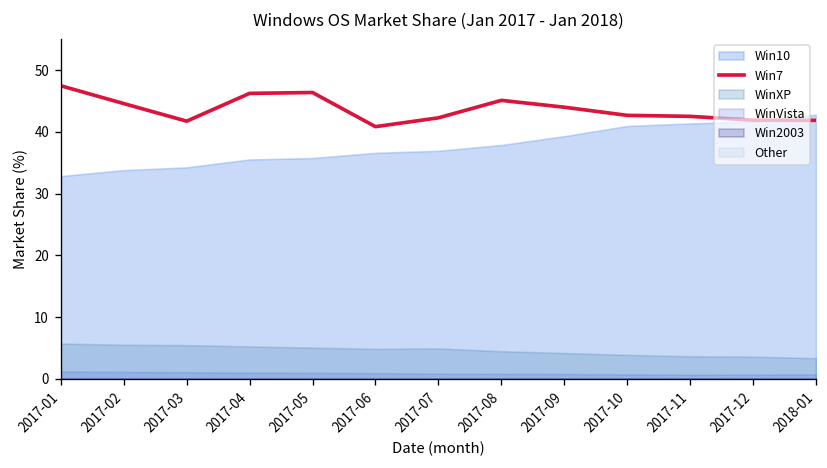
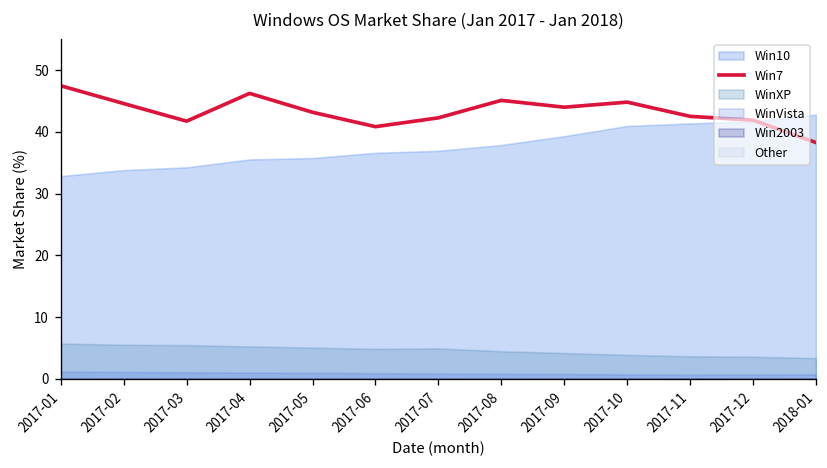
Win7, 2017-05: 46 -> 43
Win7, 2017-10: 43 -> 45
Win7, 2018-01: 42 -> 38
